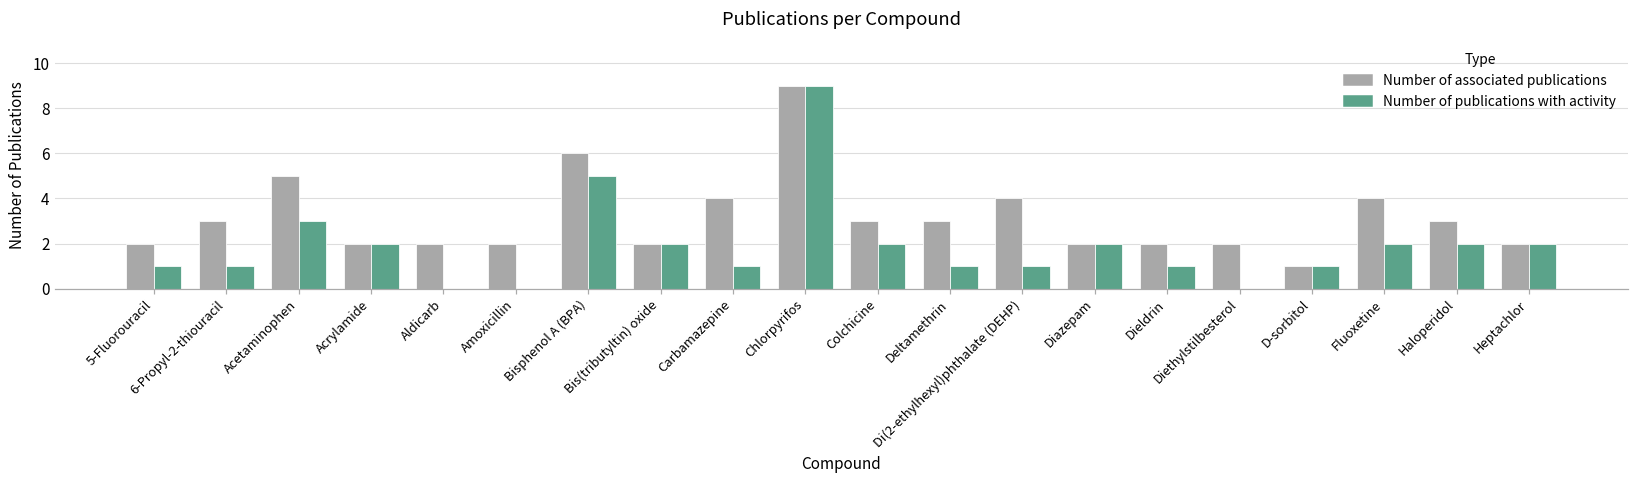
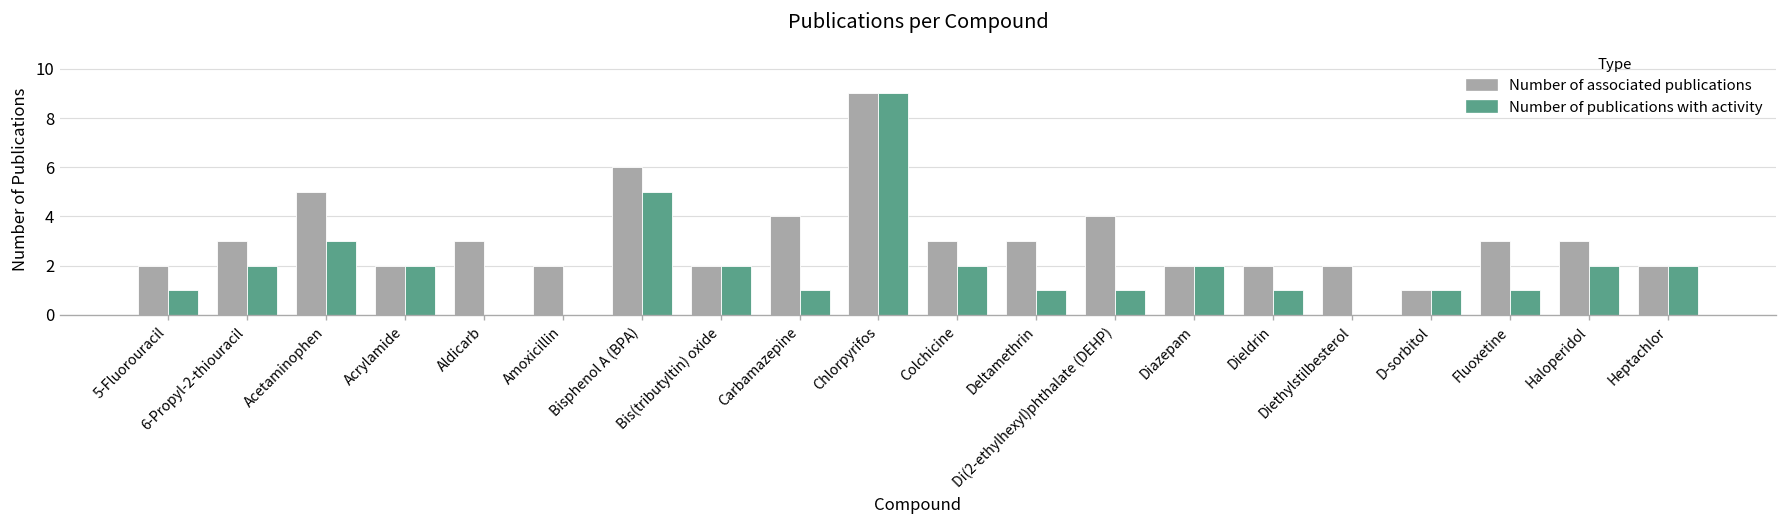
Number of publications with activity, 6-Propyl-2-thiouracil: 1 -> 2
Number of associated publications, Aldicarb: 2 -> 3
Number of associated publications, Fluoxetine: 4 -> 3
Number of publications with activity, Fluoxetine: 2 -> 1
